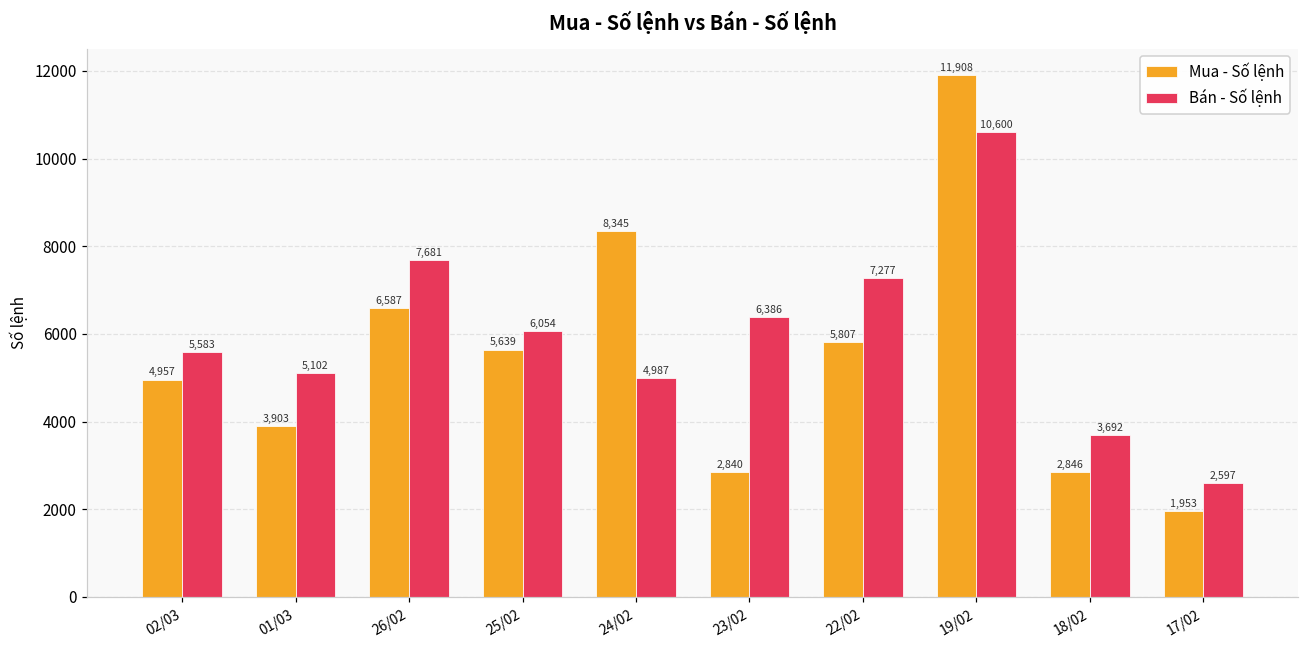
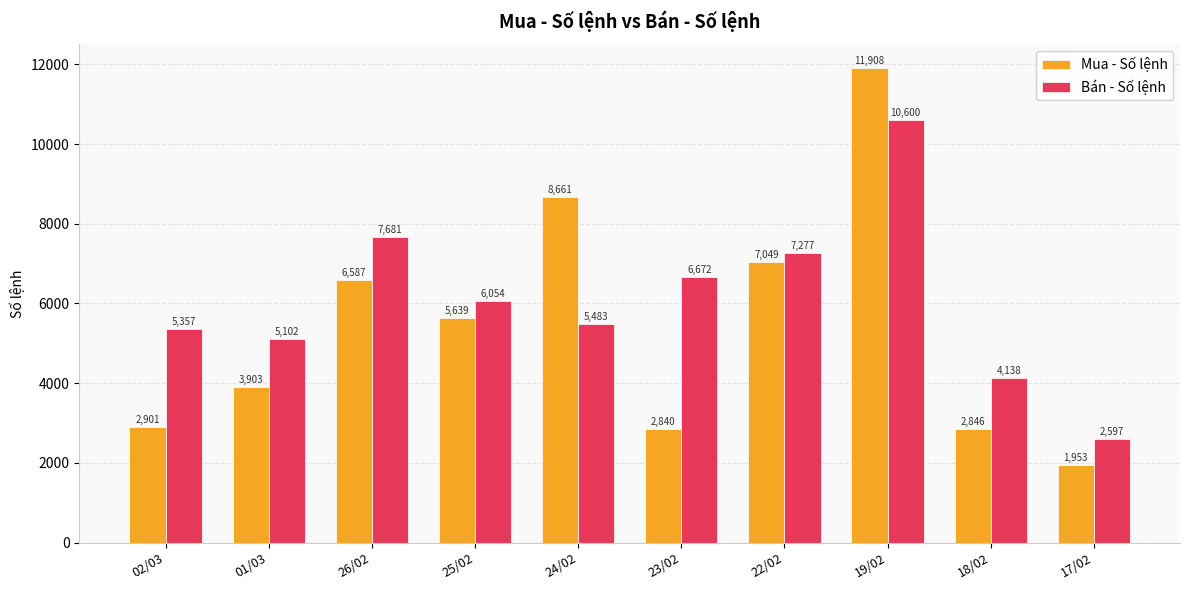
Mua - Số lệnh, 02/03: 4,957 -> 2,901
Bán - Số lệnh, 02/03: 5,583 -> 5,357
Mua - Số lệnh, 24/02: 8,345 -> 8,661
Bán - Số lệnh, 24/02: 4,987 -> 5,483
Bán - Số lệnh, 23/02: 6,386 -> 6,672
Mua - Số lệnh, 22/02: 5,807 -> 7,049
Bán - Số lệnh, 18/02: 3,692 -> 4,138
